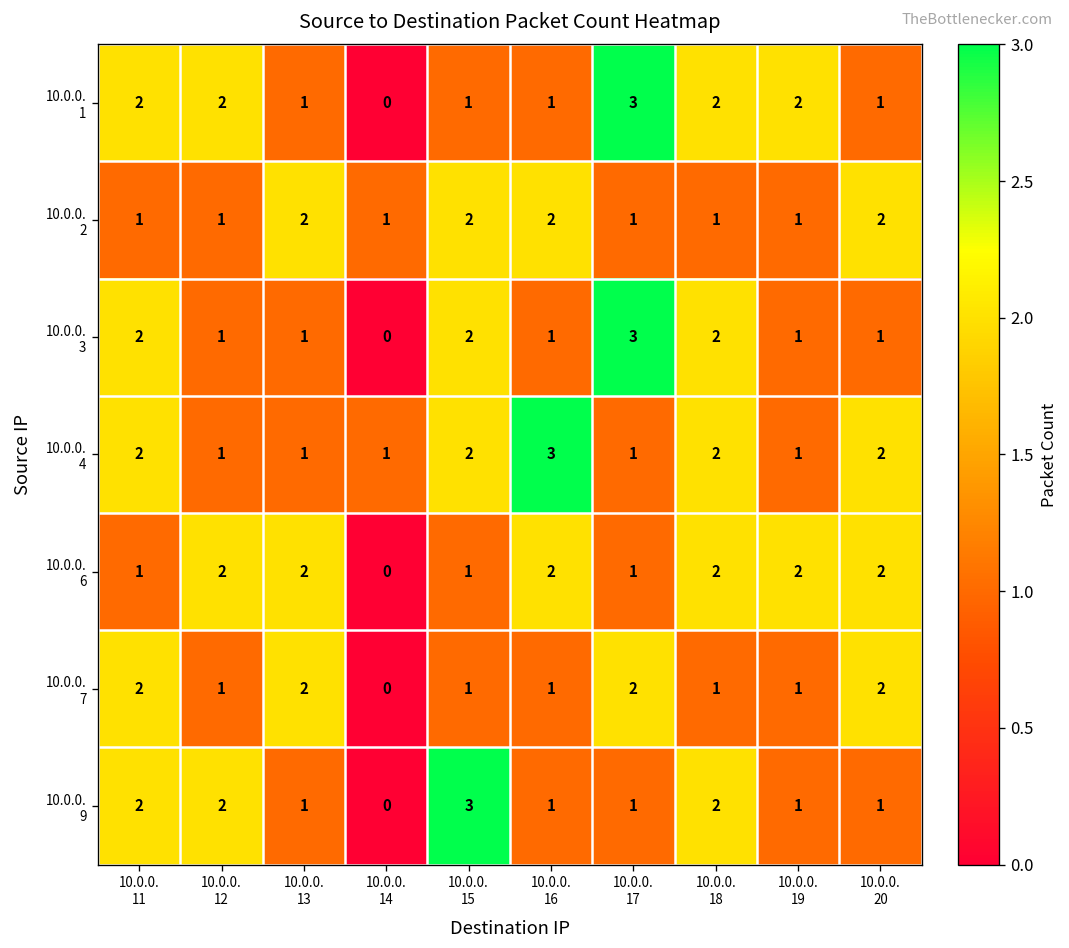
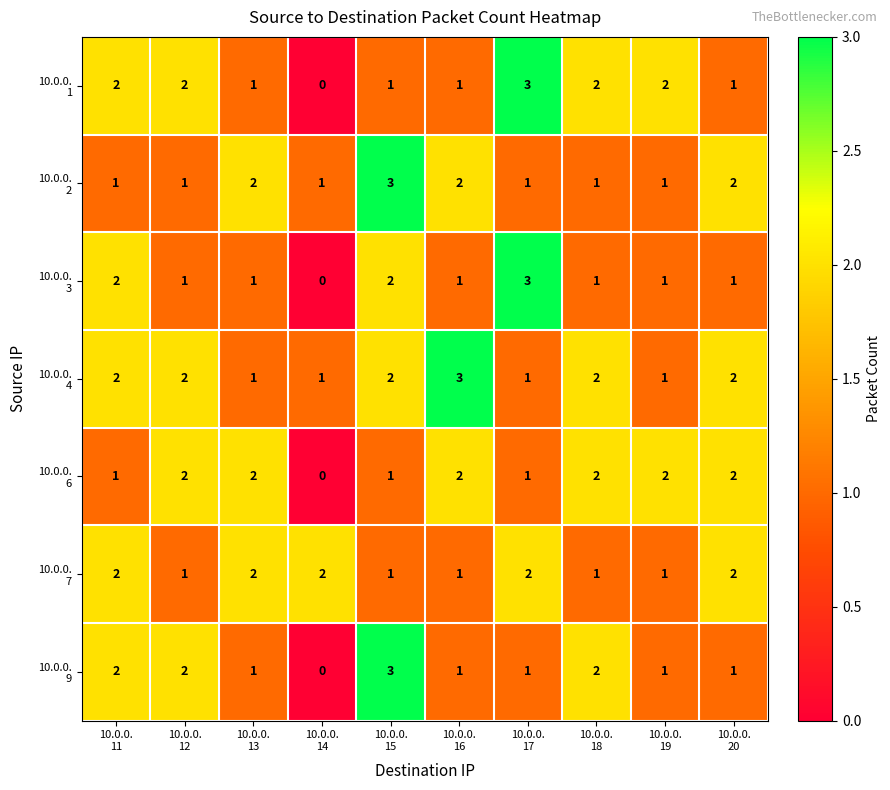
10.0.0. 2, 10.0.0. 15: 2 -> 3
10.0.0. 3, 10.0.0. 18: 2 -> 1
10.0.0. 4, 10.0.0. 12: 1 -> 2
10.0.0. 7, 10.0.0. 14: 0 -> 2
